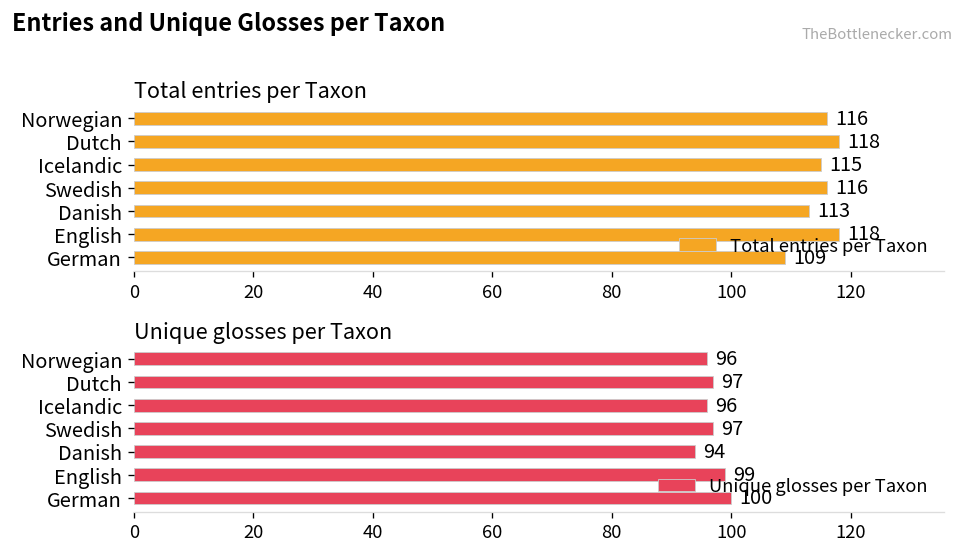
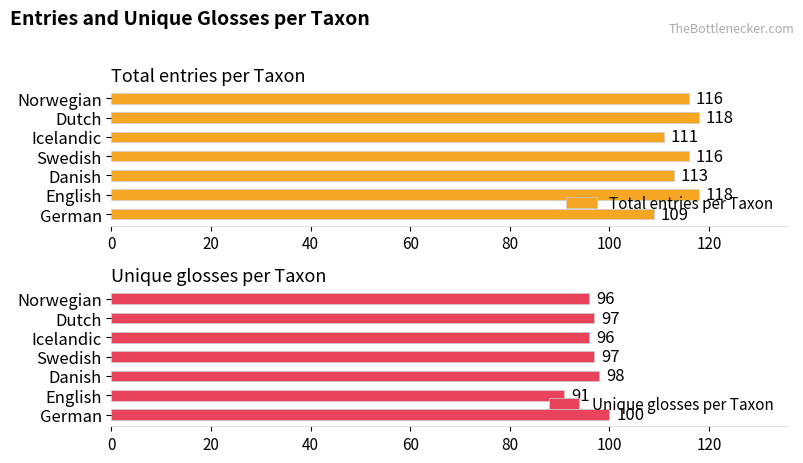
Total entries per Taxon, Icelandic: 115 -> 111
Unique glosses per Taxon, Danish: 94 -> 98
Unique glosses per Taxon, English: 99 -> 91
